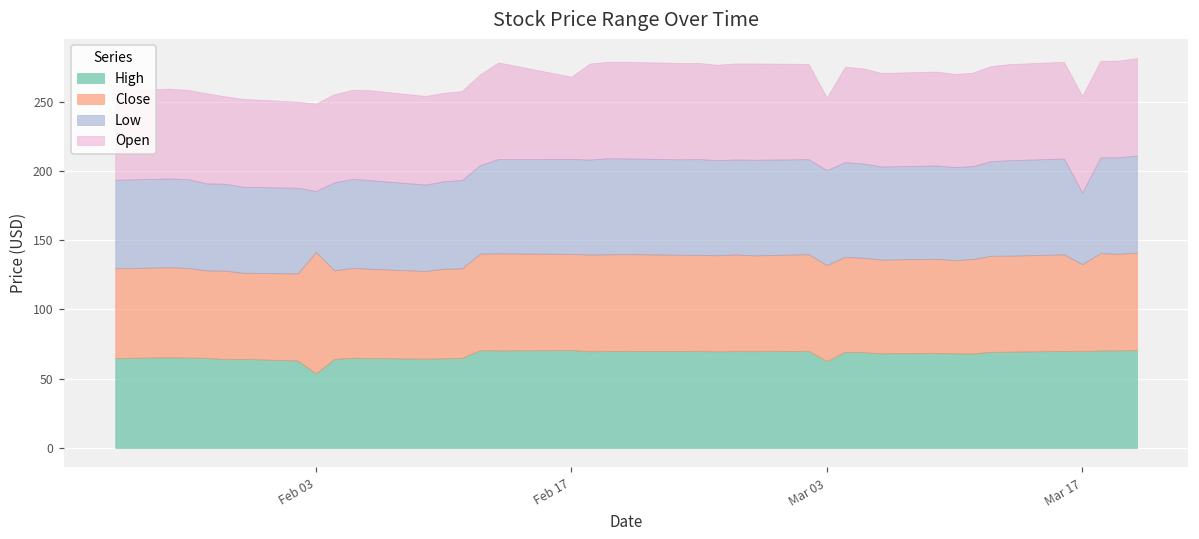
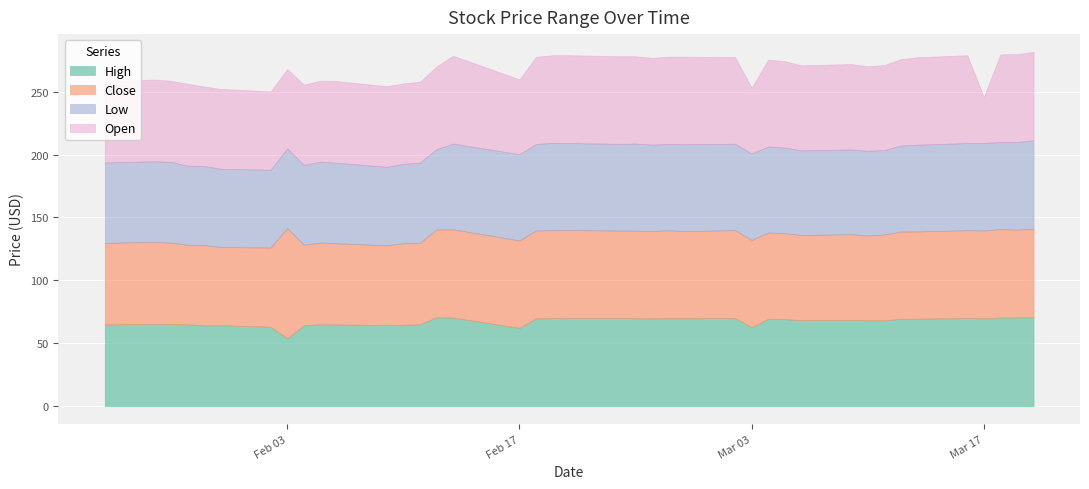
Low, Feb 03: 44 -> 63
High, Feb 17: 71 -> 62
Close, Mar 17: 63 -> 70
Low, Mar 17: 52 -> 70
Open, Mar 17: 70 -> 37
